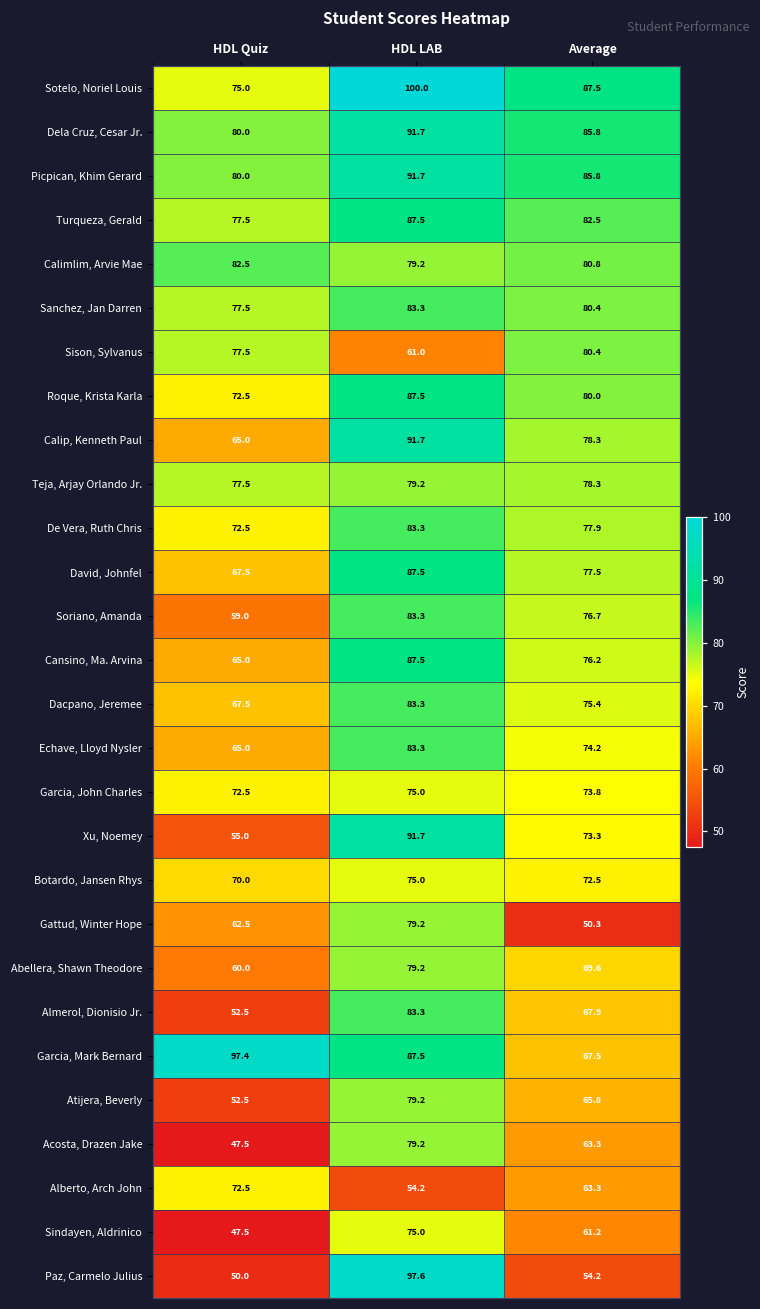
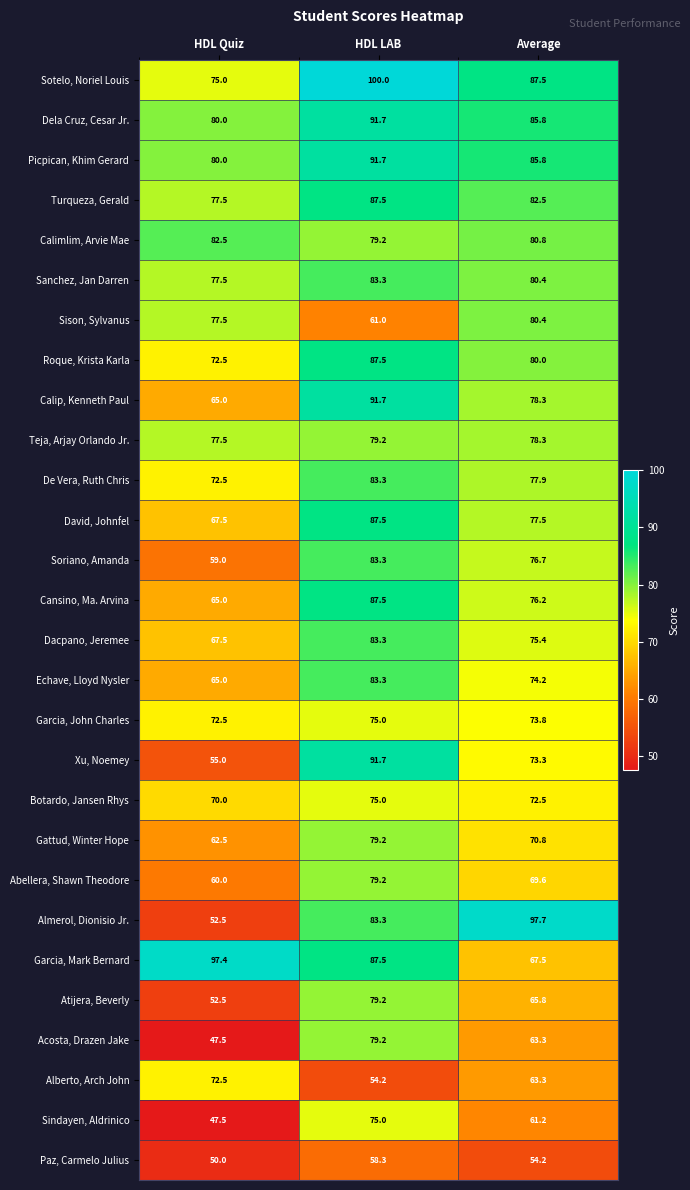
Gattud, Winter Hope, Average: 50.3 -> 70.8
Almerol, Dionisio Jr., Average: 67.9 -> 97.7
Paz, Carmelo Julius, HDL LAB: 97.6 -> 58.3
